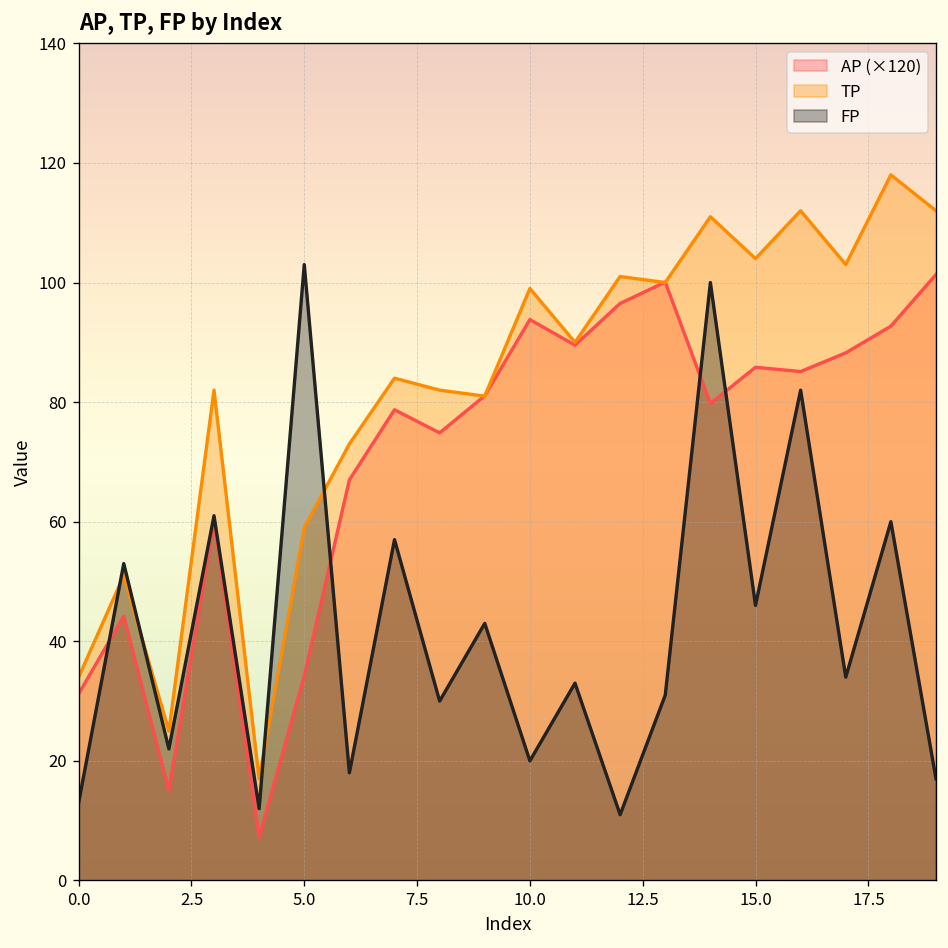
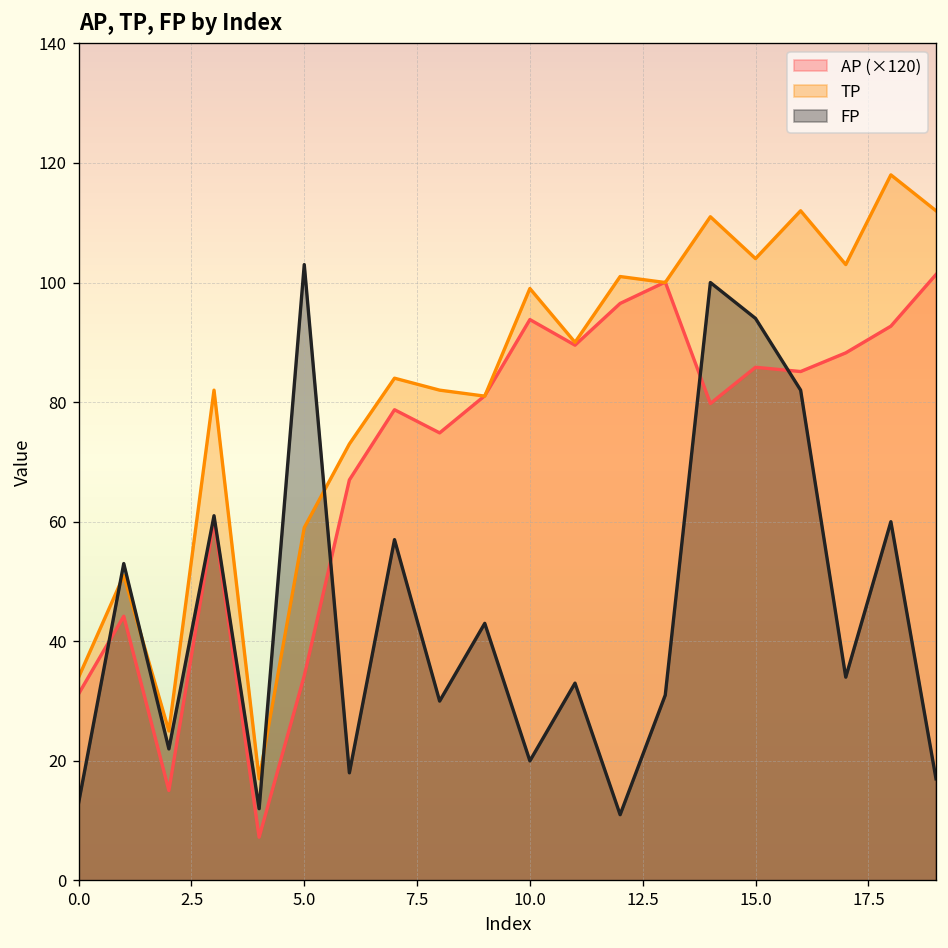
FP, 15.0: 46 -> 94
